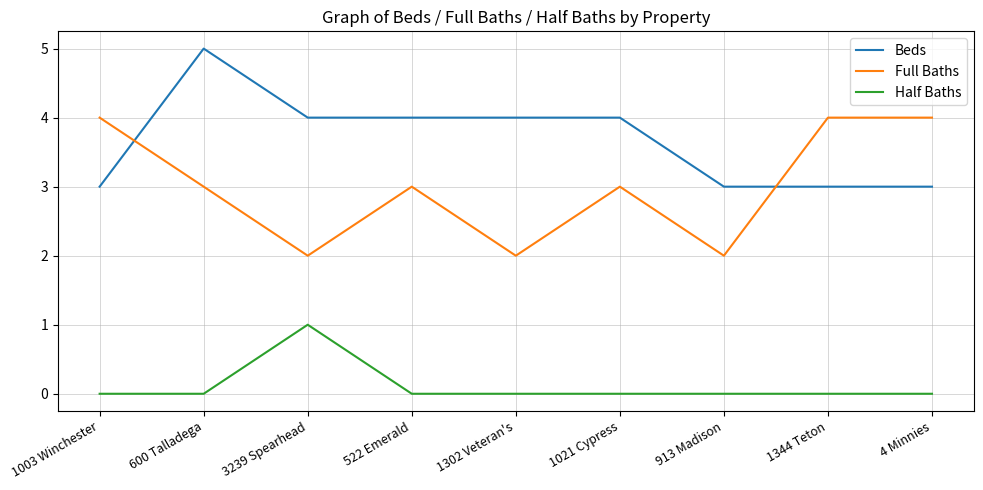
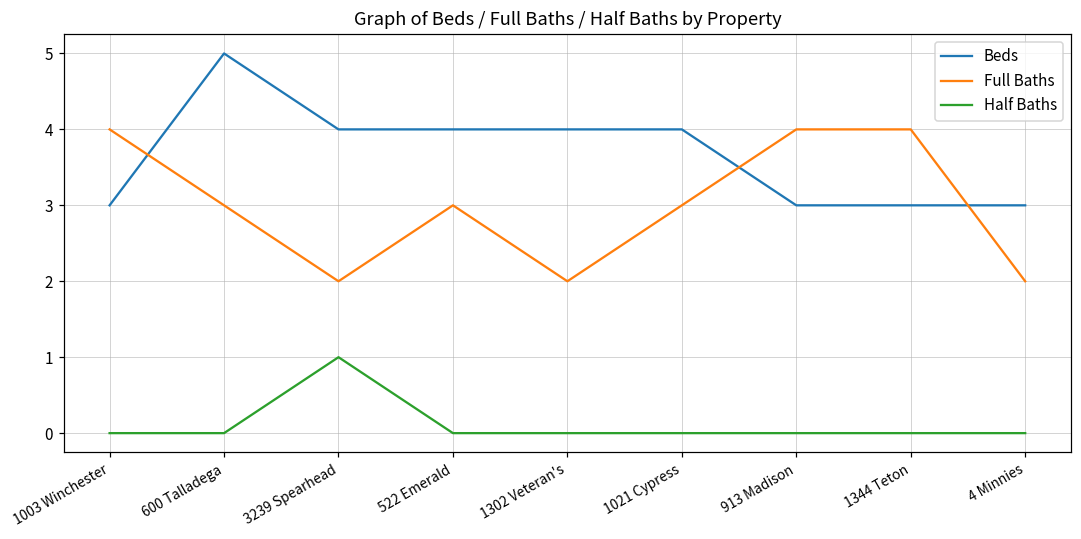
Full Baths, 913 Madison: 2 -> 4
Full Baths, 4 Minnies: 4 -> 2
